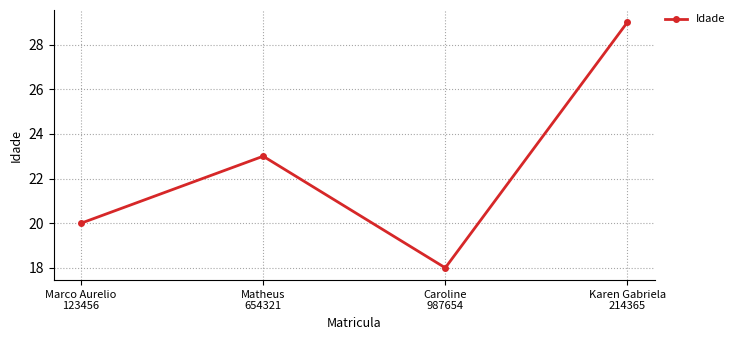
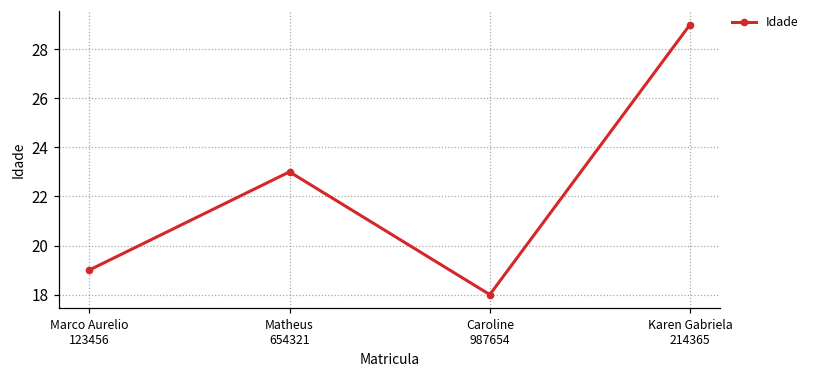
Marco Aurelio 123456: 20 -> 19
